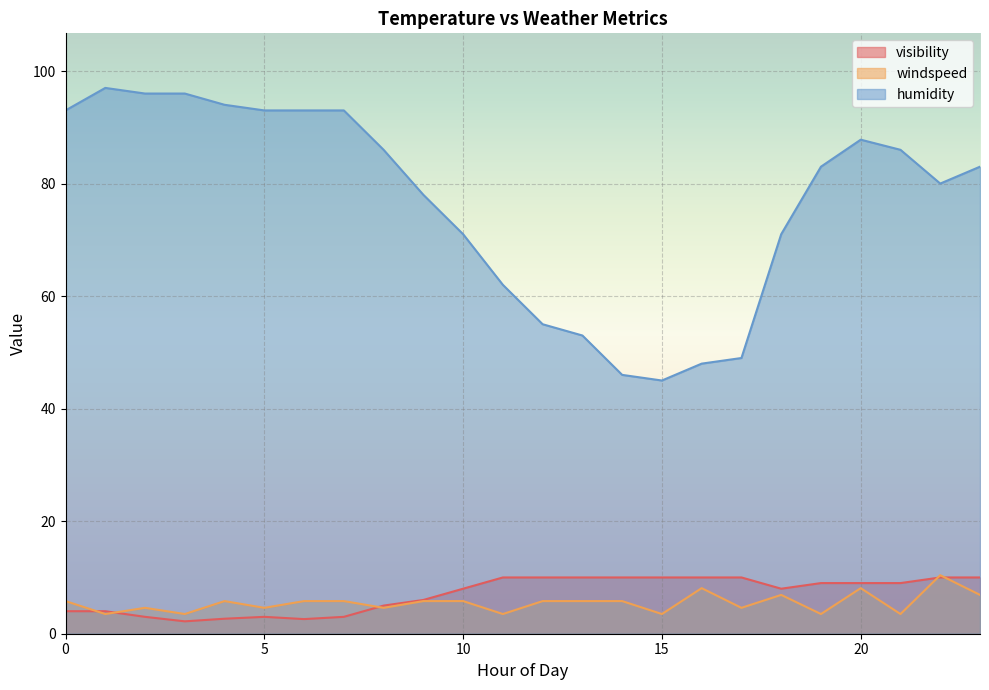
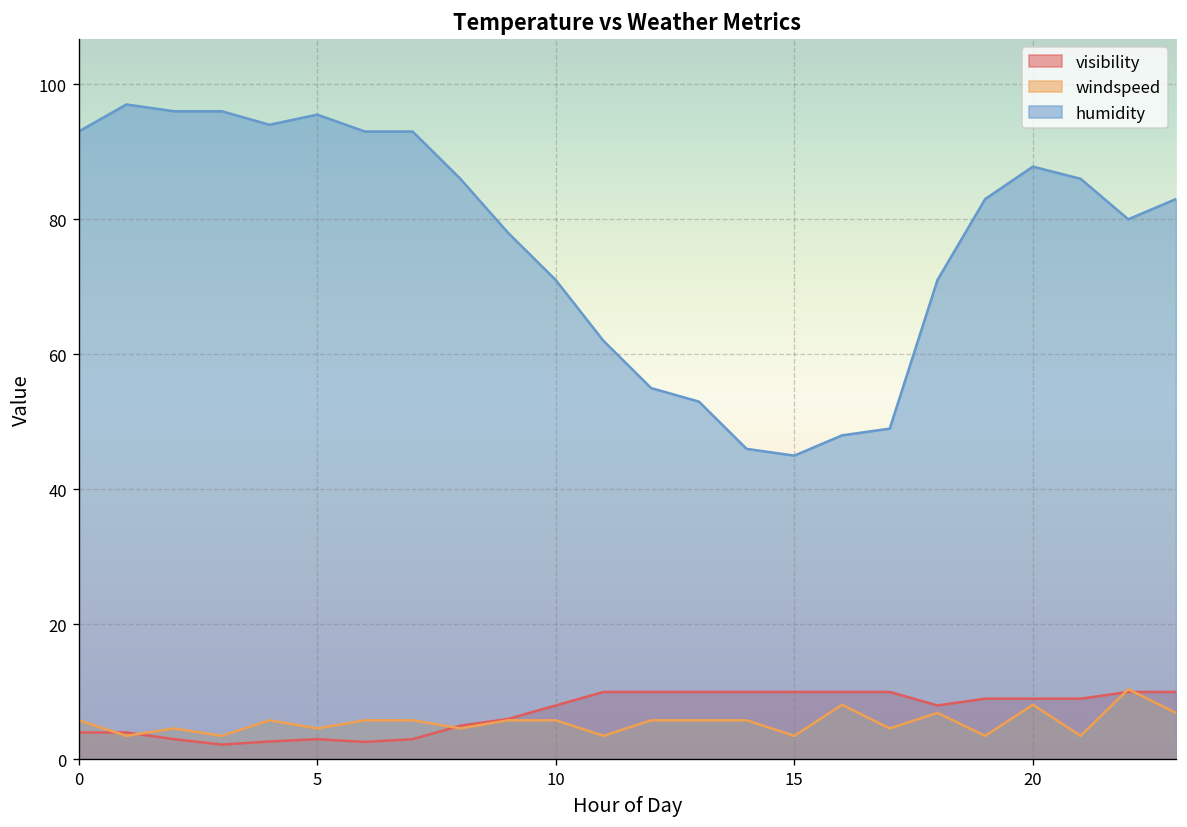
humidity, 5: 93 -> 96
